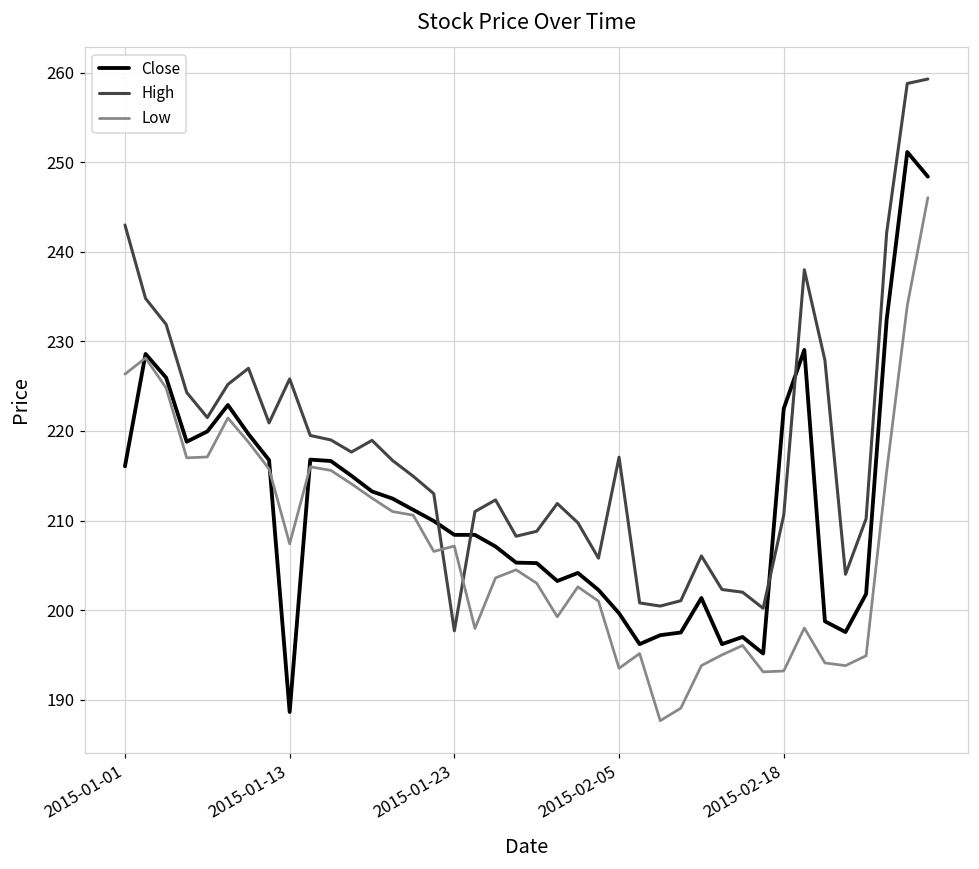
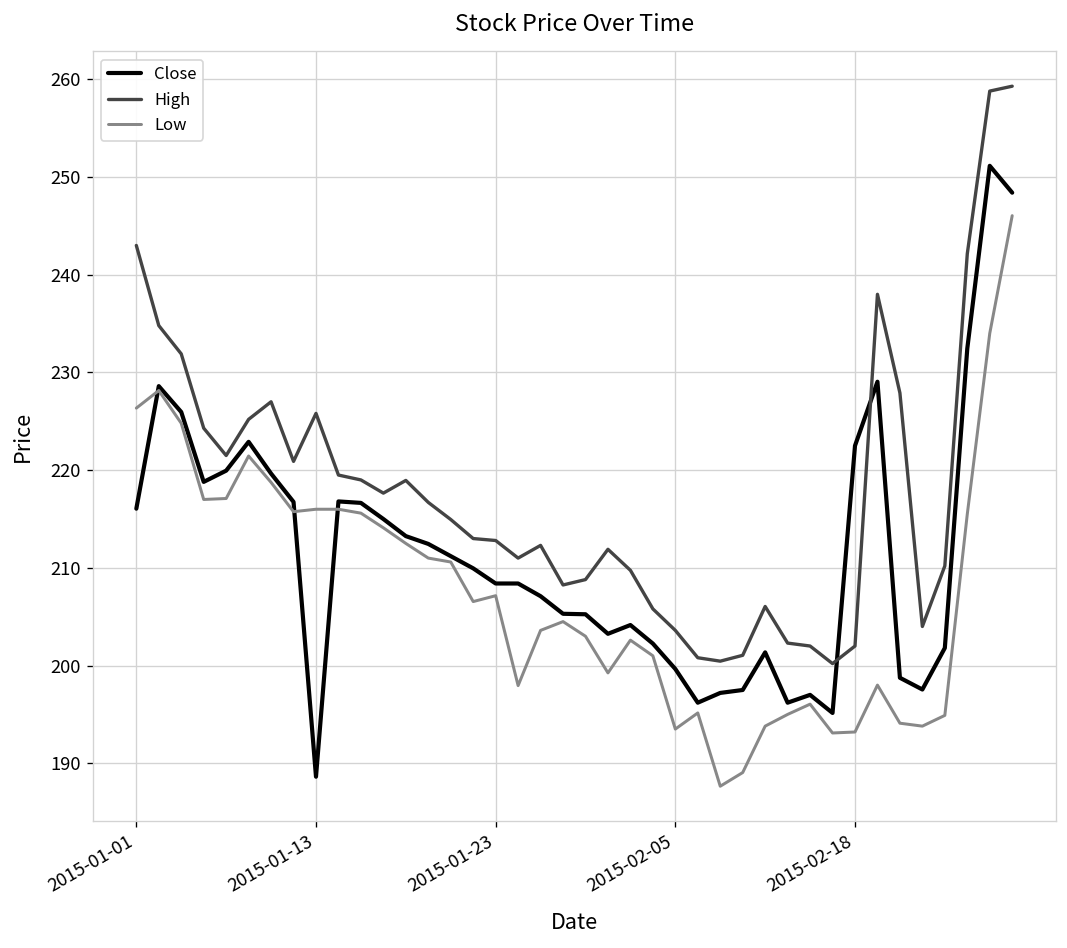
Low, 2015-01-13: 207 -> 216
High, 2015-01-23: 198 -> 213
High, 2015-02-05: 217 -> 204
High, 2015-02-18: 211 -> 202
